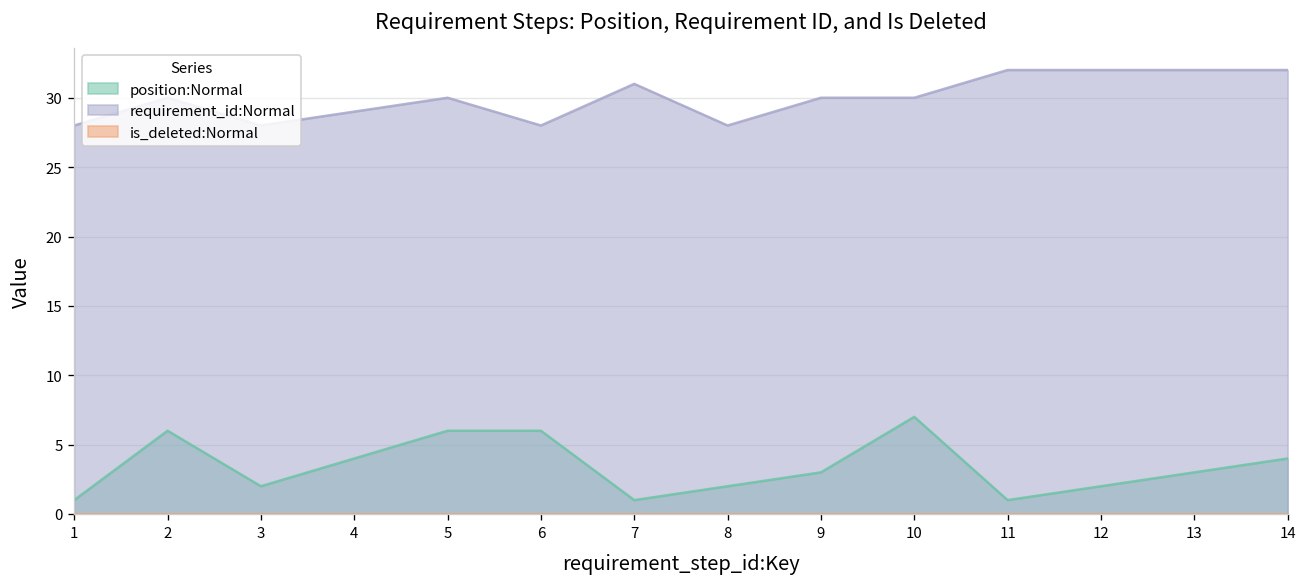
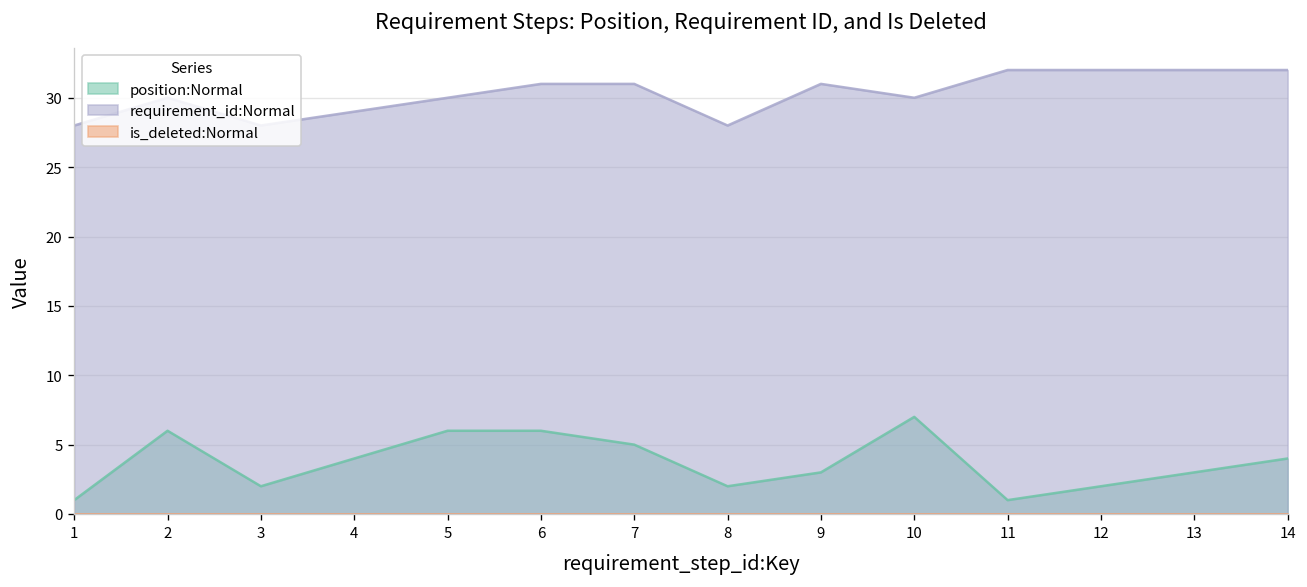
requirement_id:Normal, 6: 28 -> 31
position:Normal, 7: 1 -> 5
requirement_id:Normal, 9: 30 -> 31
